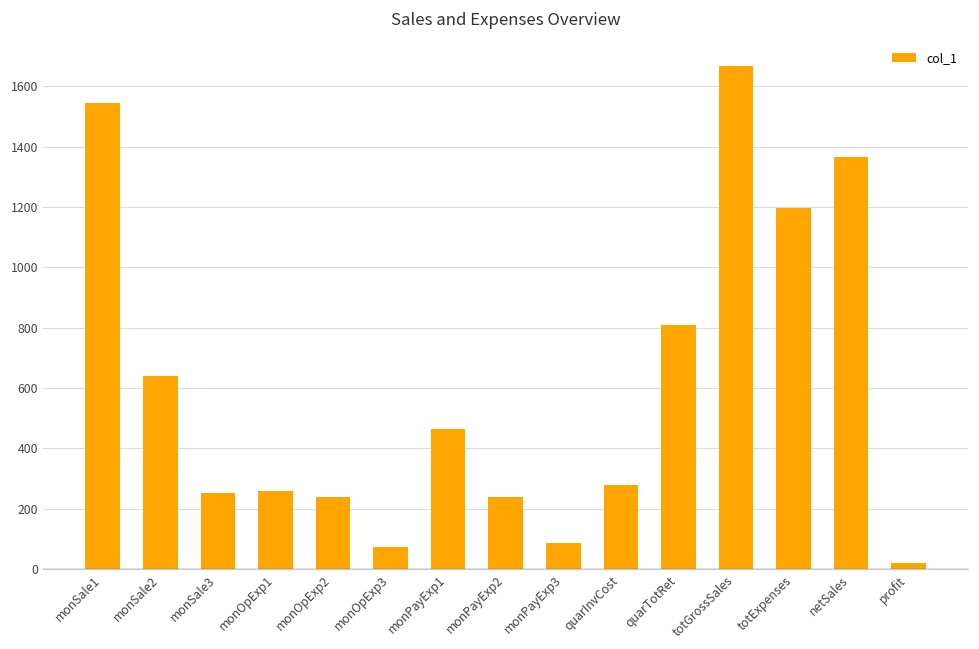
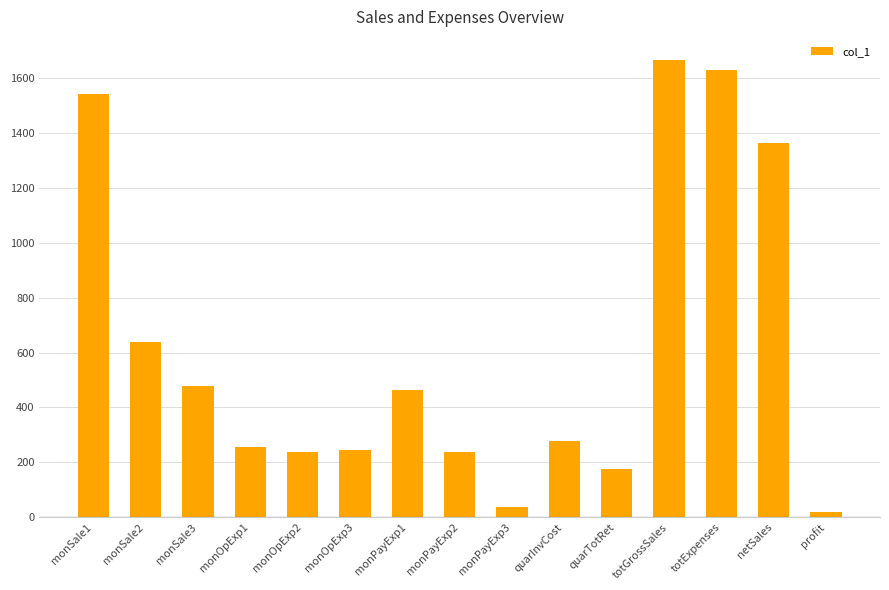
monSale3: 250 -> 480
monOpExp3: 70 -> 250
monPayExp3: 90 -> 40
quarTotRet: 810 -> 180
totExpenses: 1200 -> 1630
